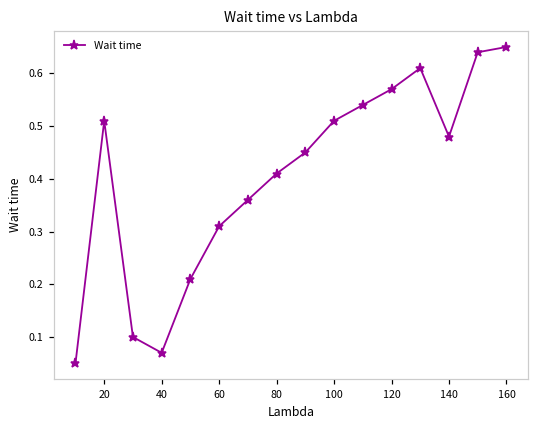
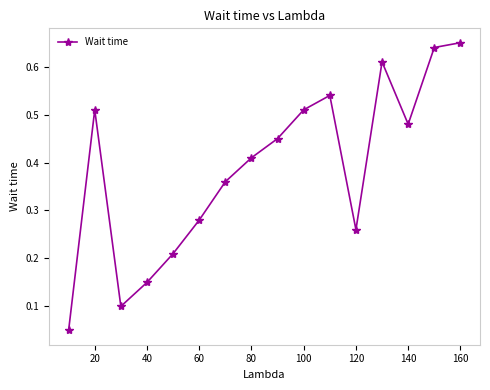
40: 0.07 -> 0.15
60: 0.31 -> 0.28
120: 0.57 -> 0.26
